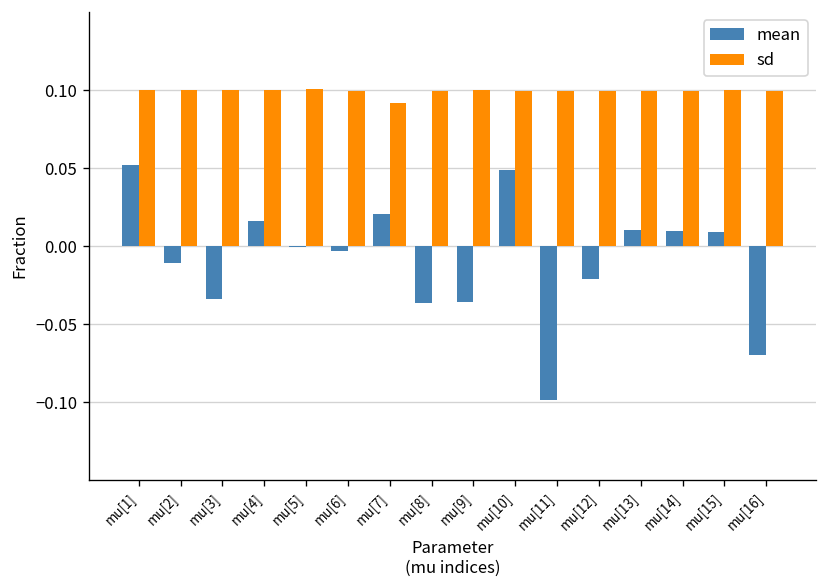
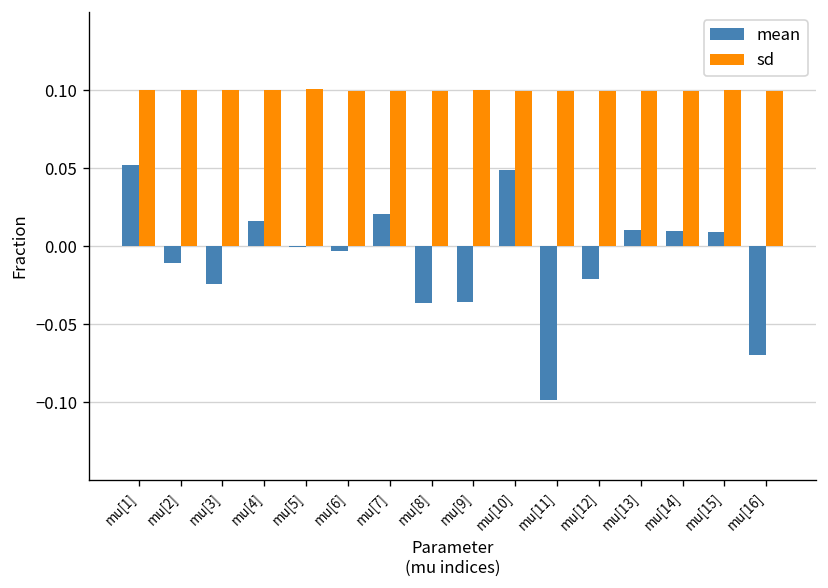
mean, mu[3]: -0.034 -> -0.024
sd, mu[7]: 0.092 -> 0.100
